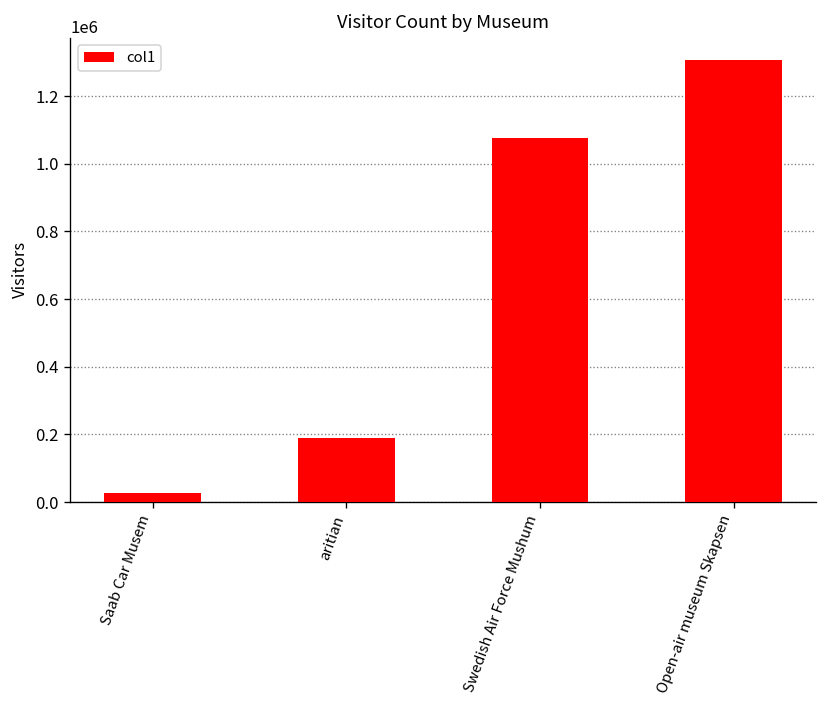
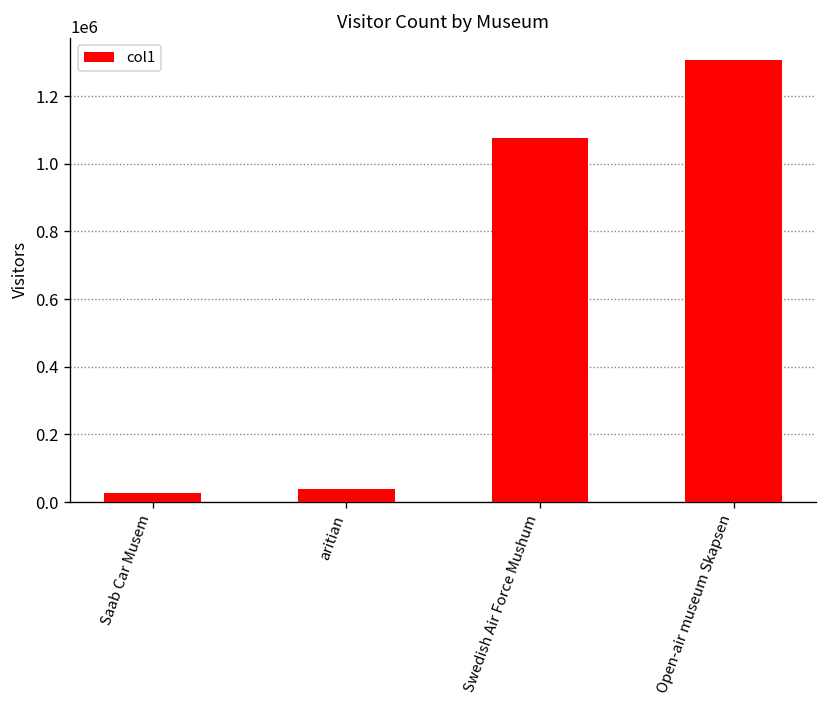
aritian: 190000 -> 40000
